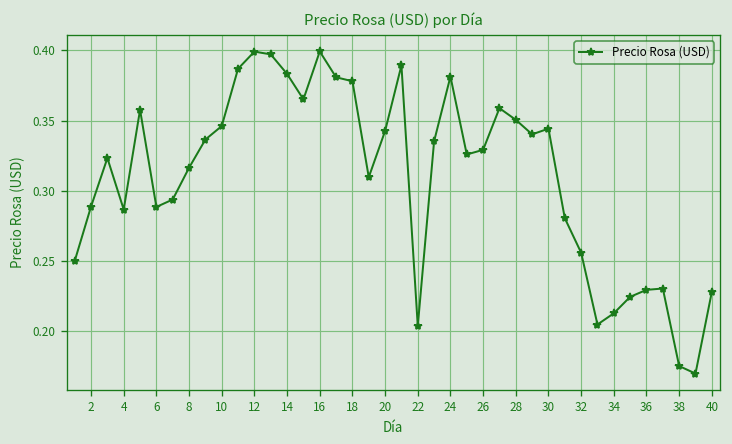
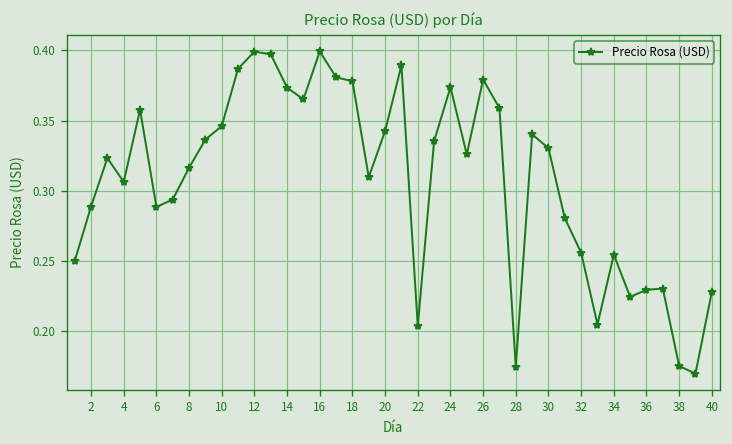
4: 0.287 -> 0.306
14: 0.383 -> 0.373
24: 0.381 -> 0.374
26: 0.329 -> 0.379
28: 0.350 -> 0.175
30: 0.344 -> 0.330
34: 0.213 -> 0.254
